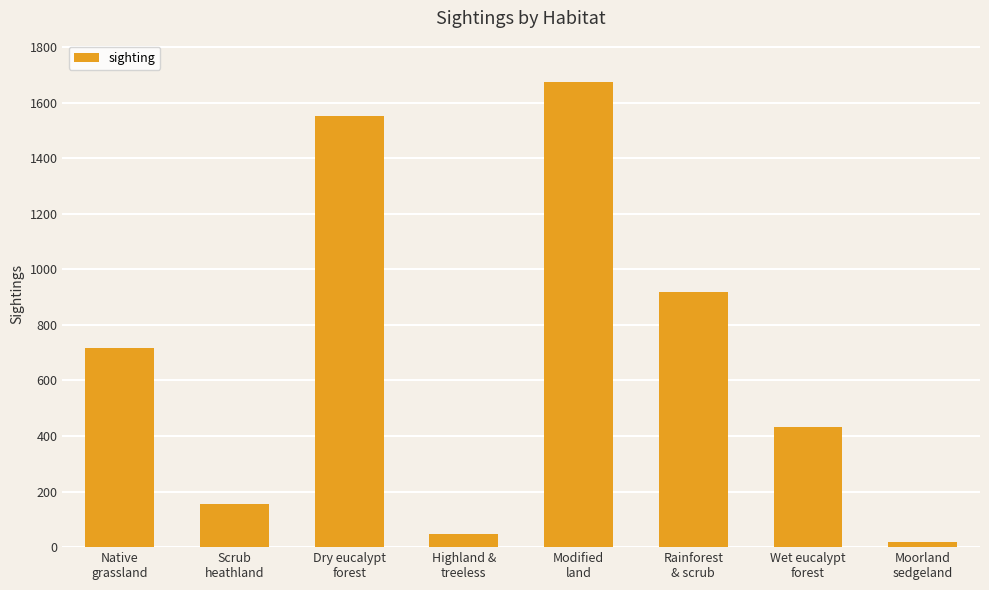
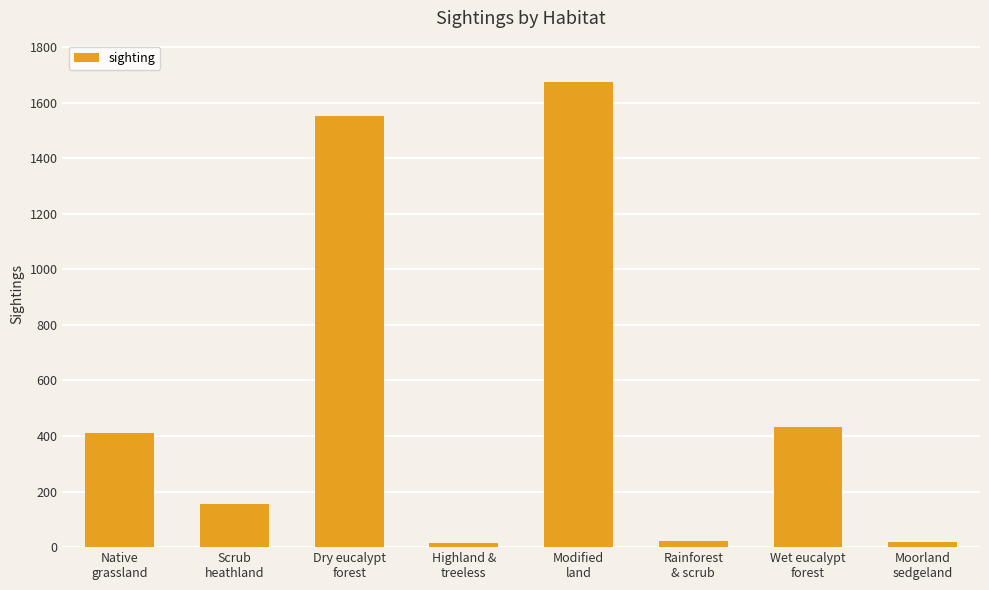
Native grassland: 720 -> 410
Highland & treeless: 50 -> 20
Rainforest & scrub: 920 -> 20
